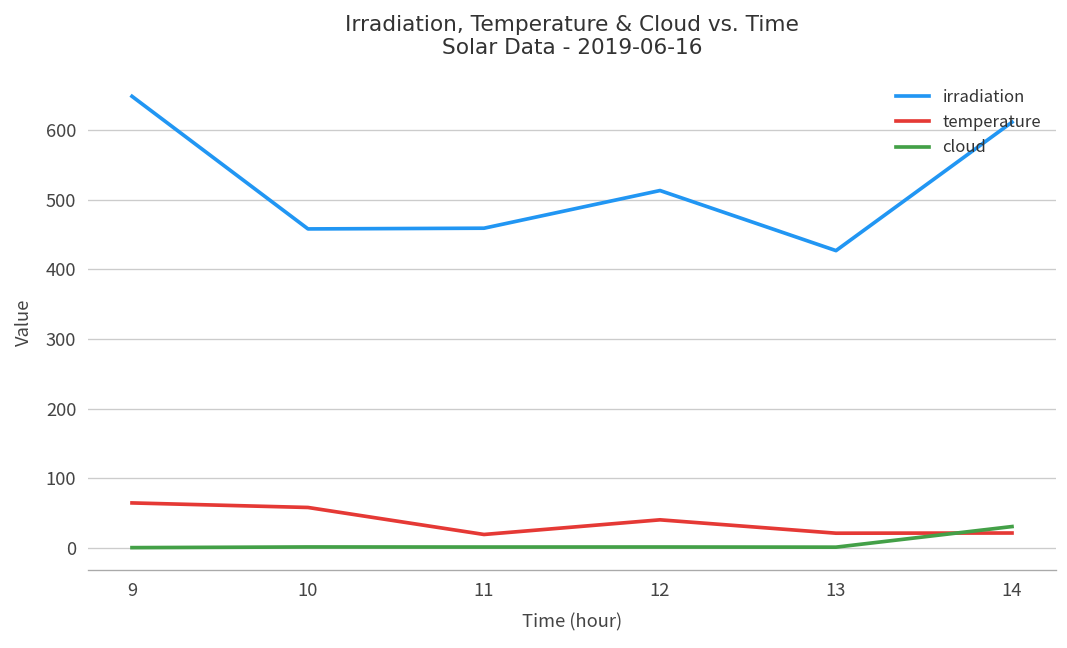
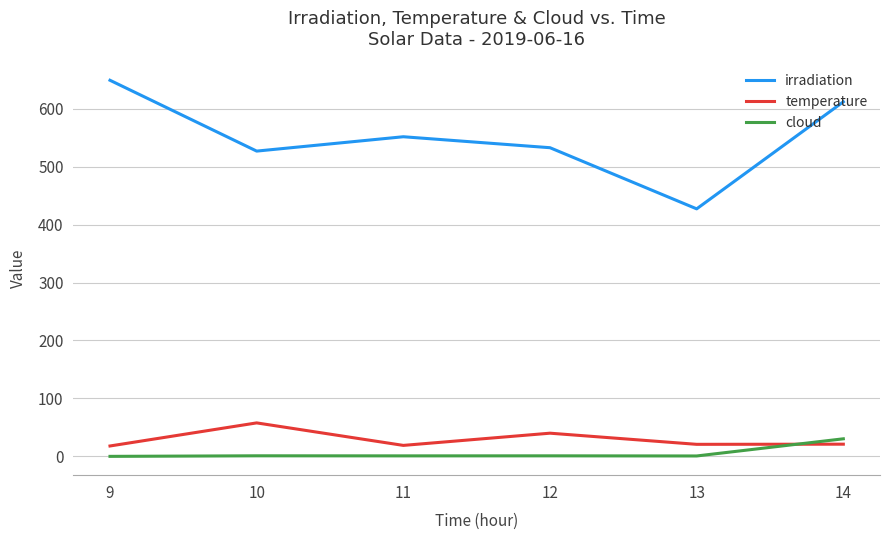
temperature, 9: 60 -> 20
irradiation, 10: 460 -> 530
irradiation, 11: 460 -> 550
irradiation, 12: 510 -> 530
